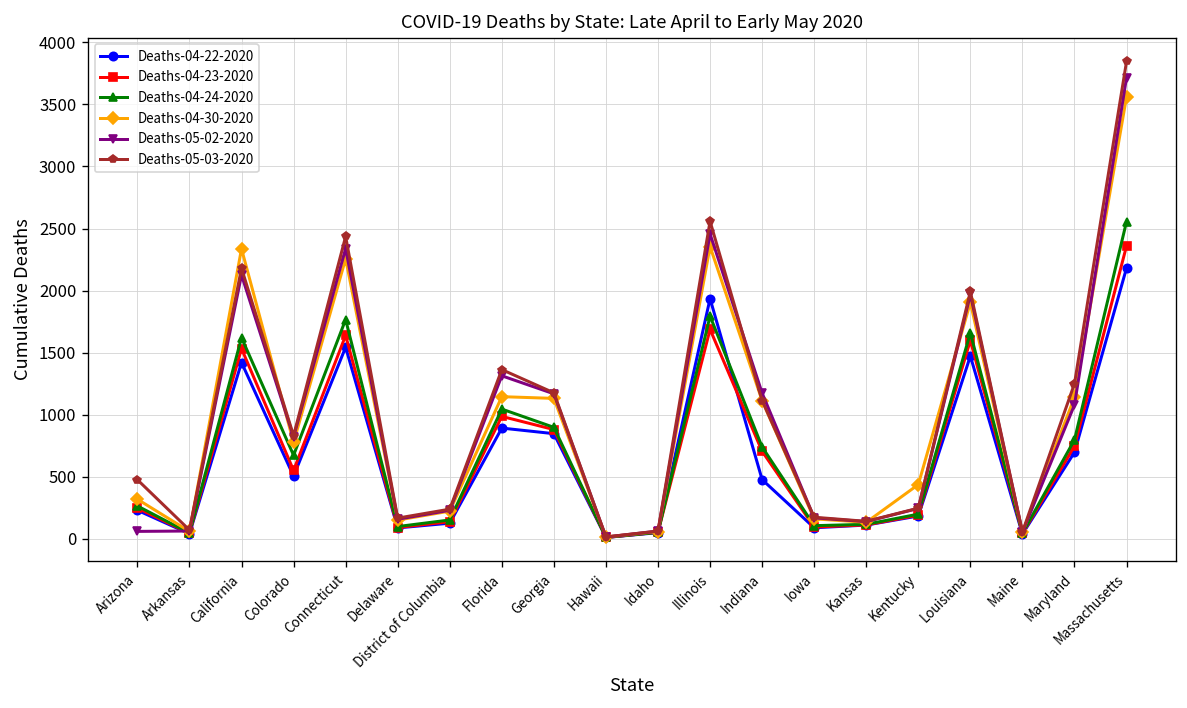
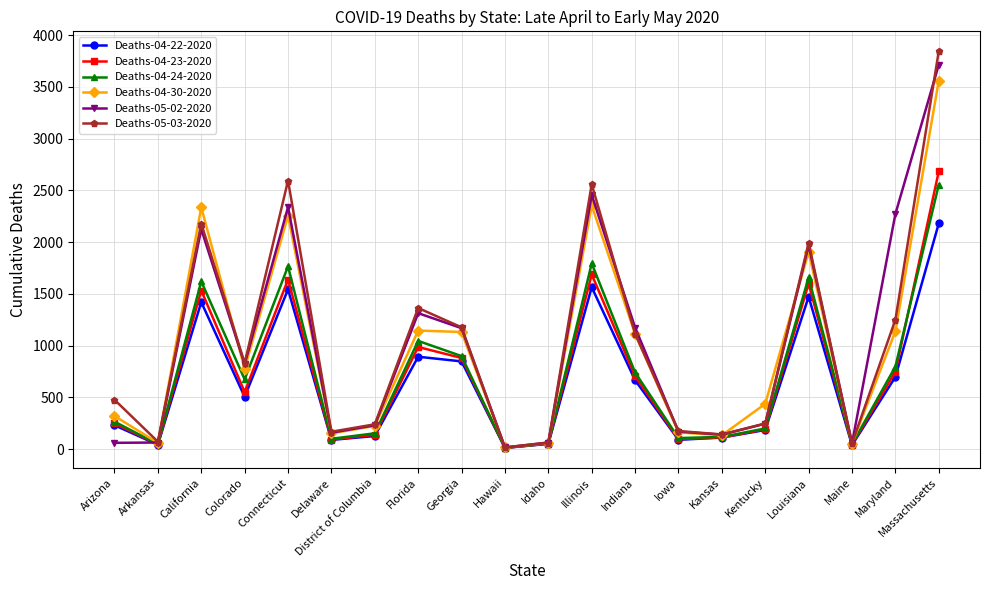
Deaths-05-03-2020, Connecticut: 2440 -> 2600
Deaths-04-22-2020, Illinois: 1940 -> 1570
Deaths-04-22-2020, Indiana: 480 -> 670
Deaths-05-02-2020, Maryland: 1080 -> 2270
Deaths-04-23-2020, Massachusetts: 2360 -> 2690
